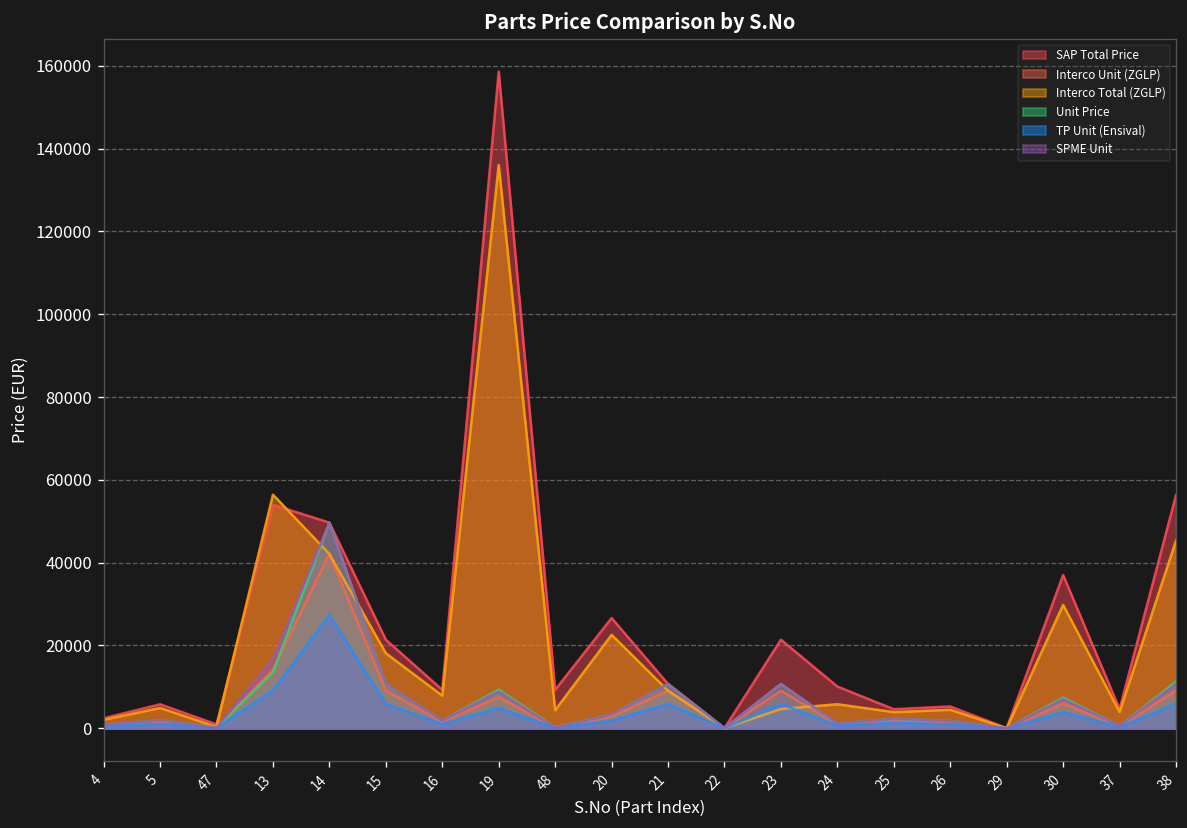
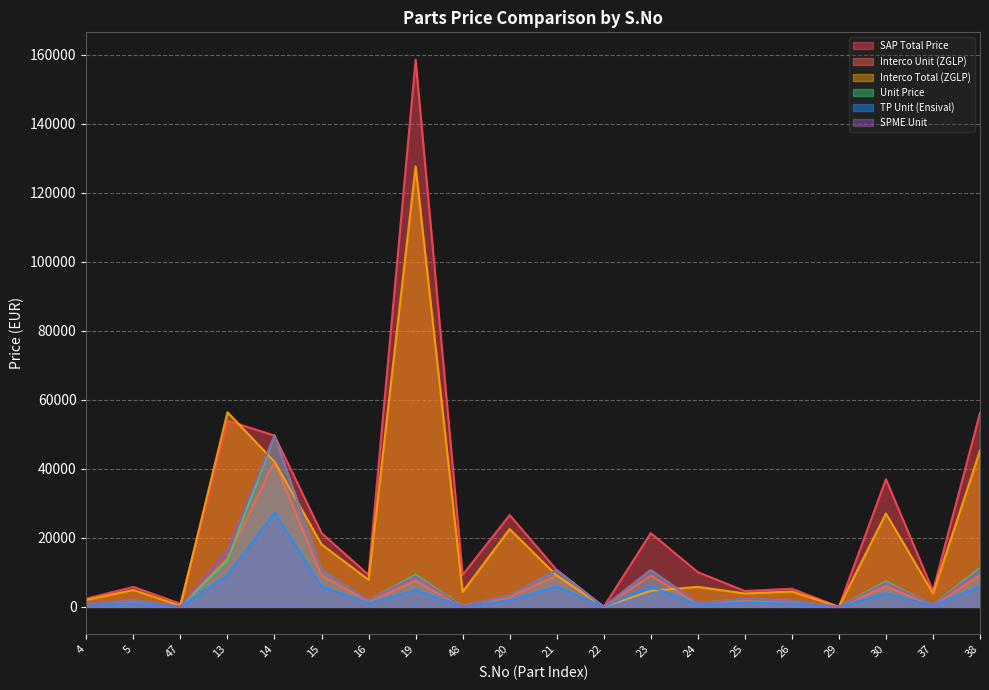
Interco Total (ZGLP), 19: 136000 -> 128000
Interco Total (ZGLP), 30: 30000 -> 27000
